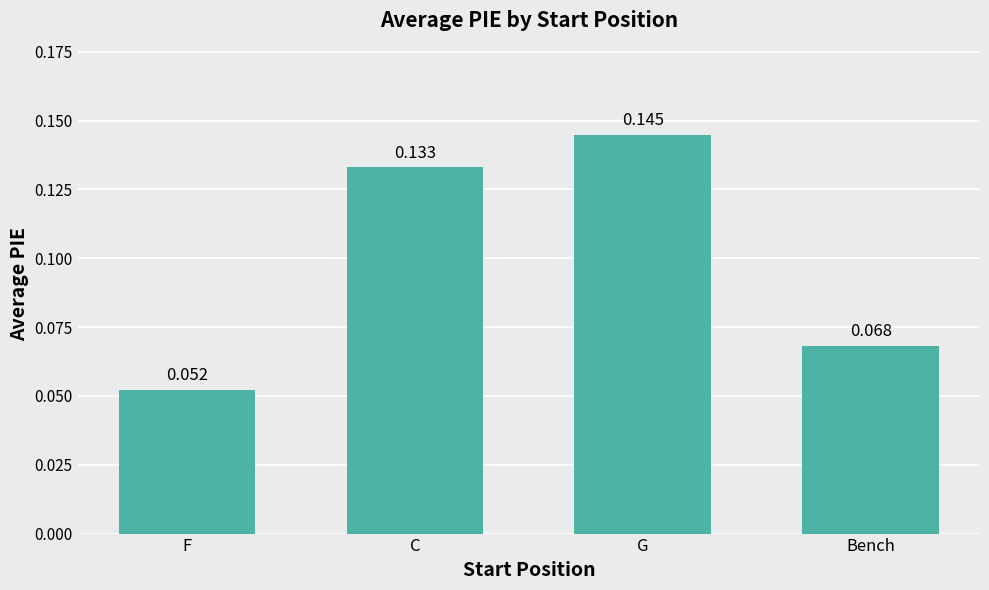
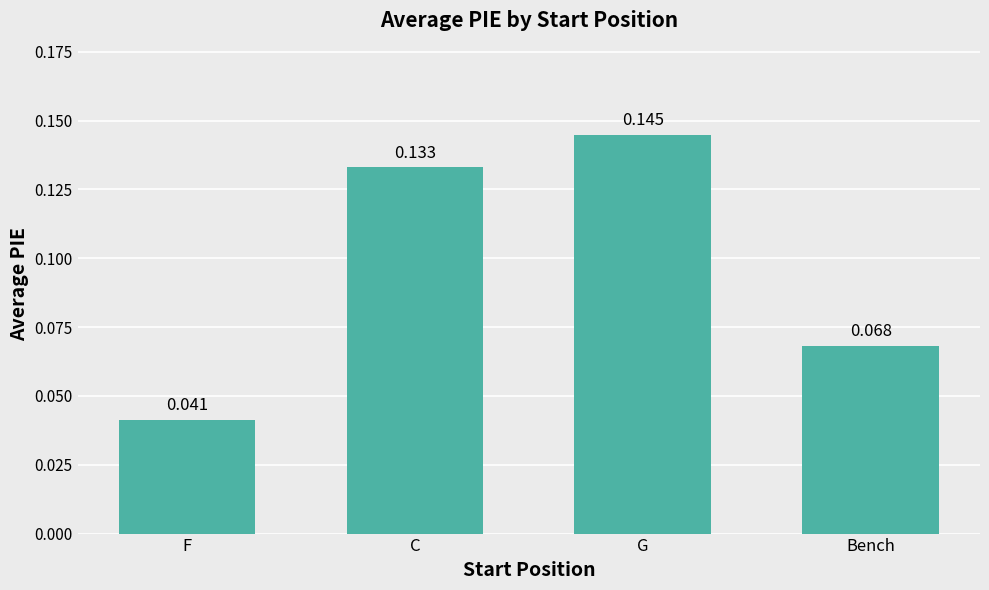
F: 0.052 -> 0.041
